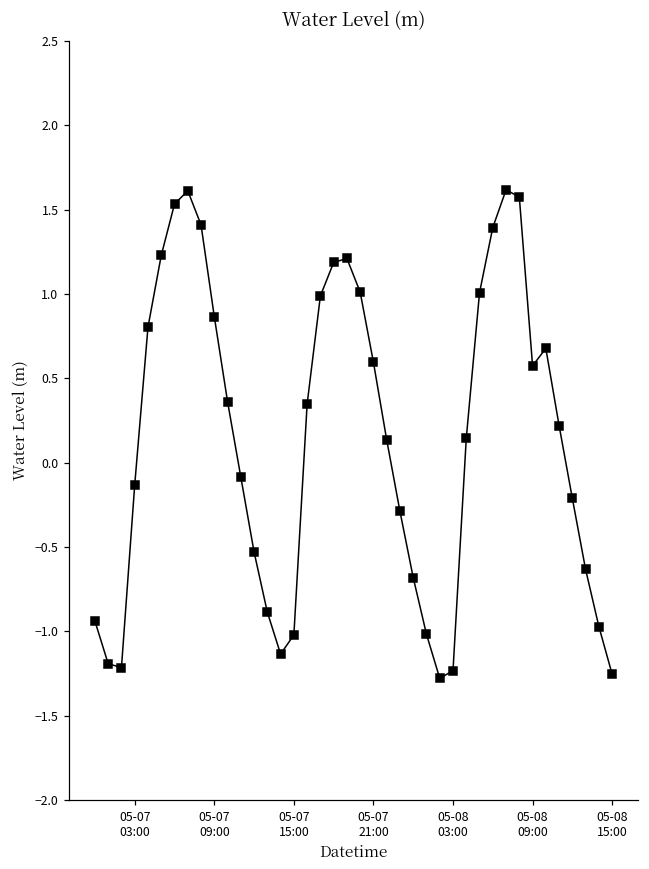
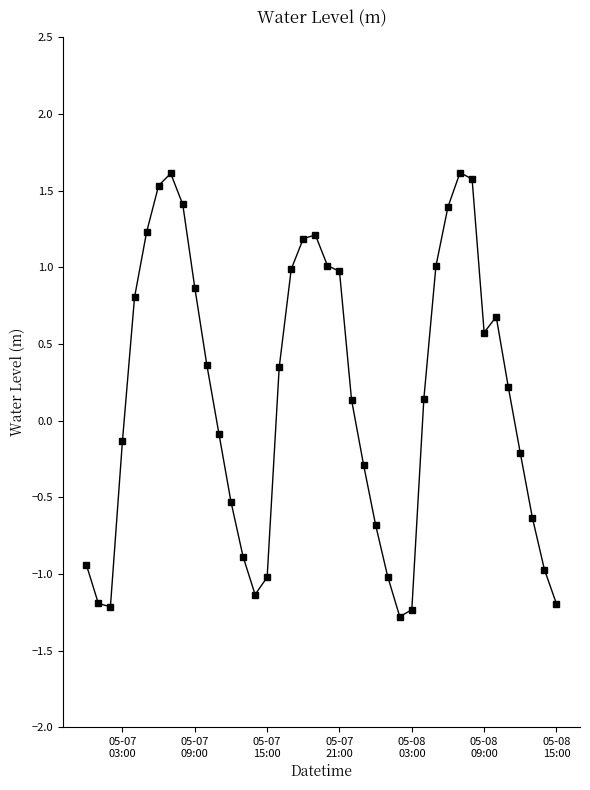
05-07 21:00: 0.60 -> 0.97
05-08 15:00: -1.25 -> -1.20
